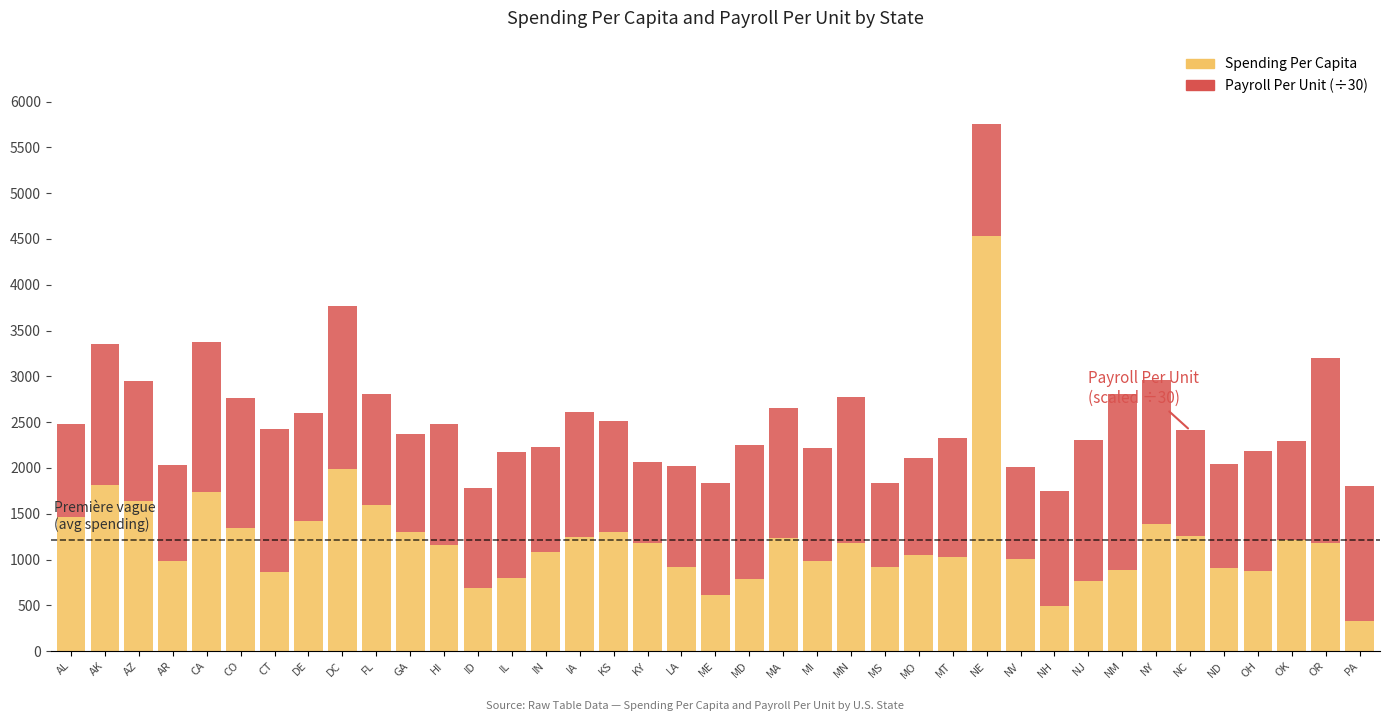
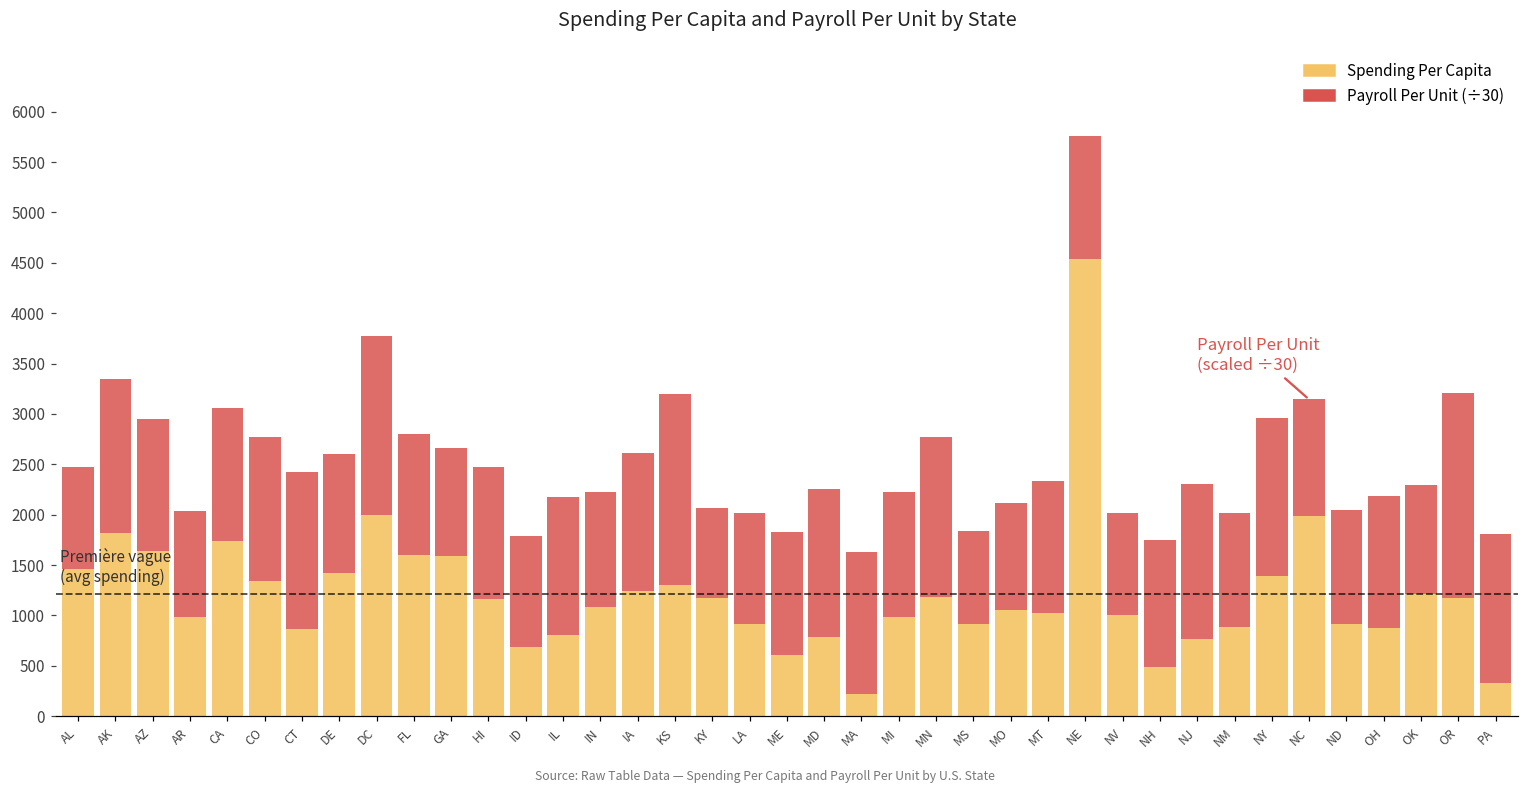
Payroll Per Unit (÷30), CA: 1600 -> 1300
Spending Per Capita, GA: 1300 -> 1600
Payroll Per Unit (÷30), KS: 1200 -> 1900
Spending Per Capita, MA: 1200 -> 200
Payroll Per Unit (÷30), NM: 1900 -> 1100
Spending Per Capita, NC: 1300 -> 2000
